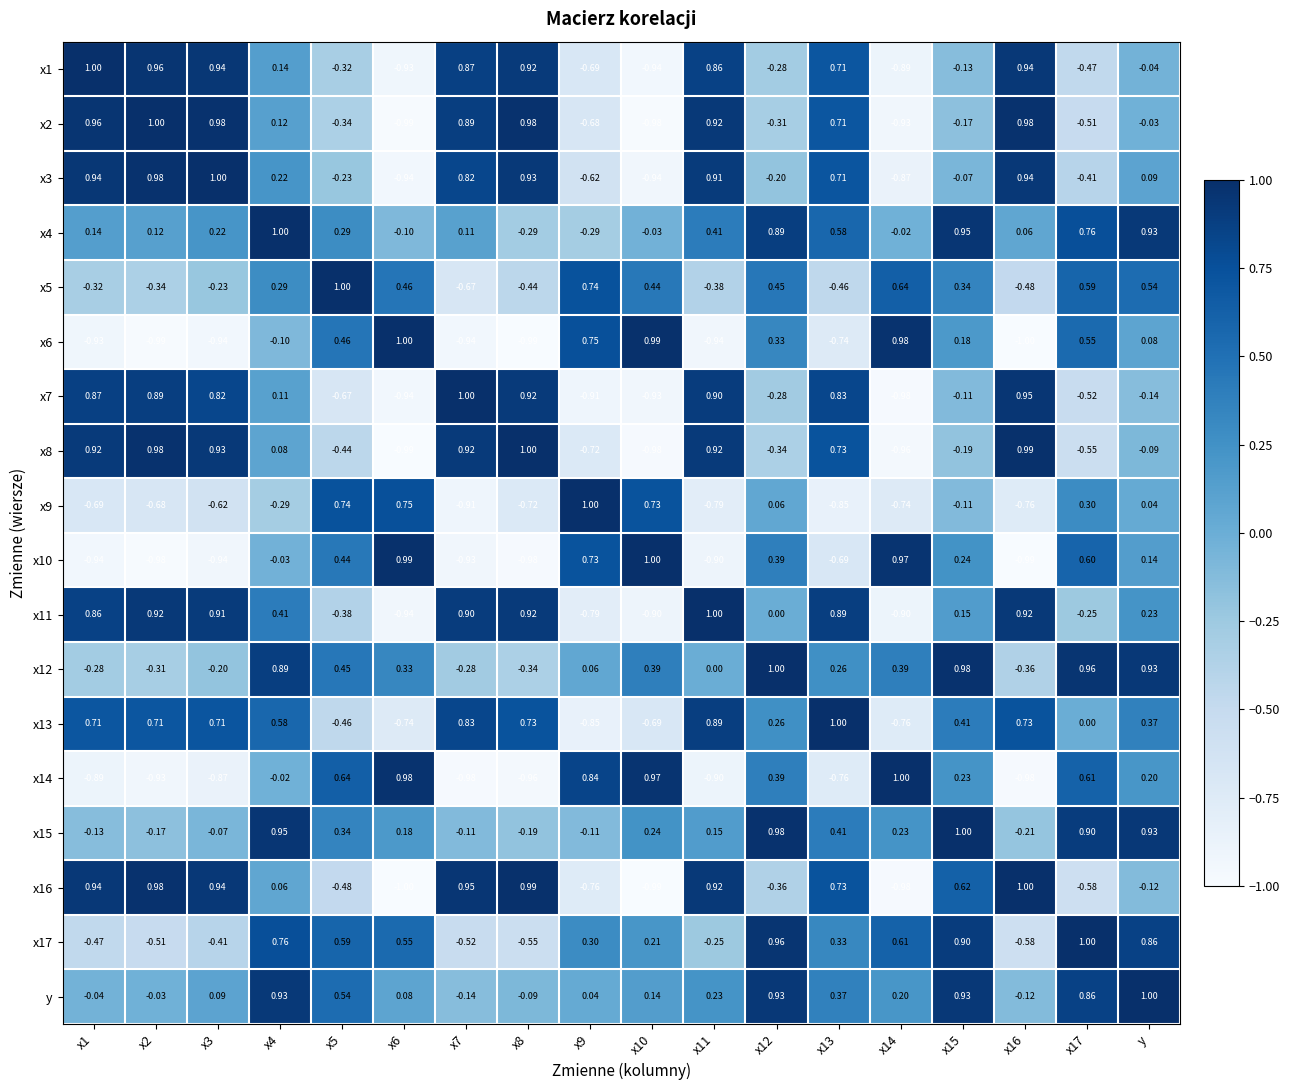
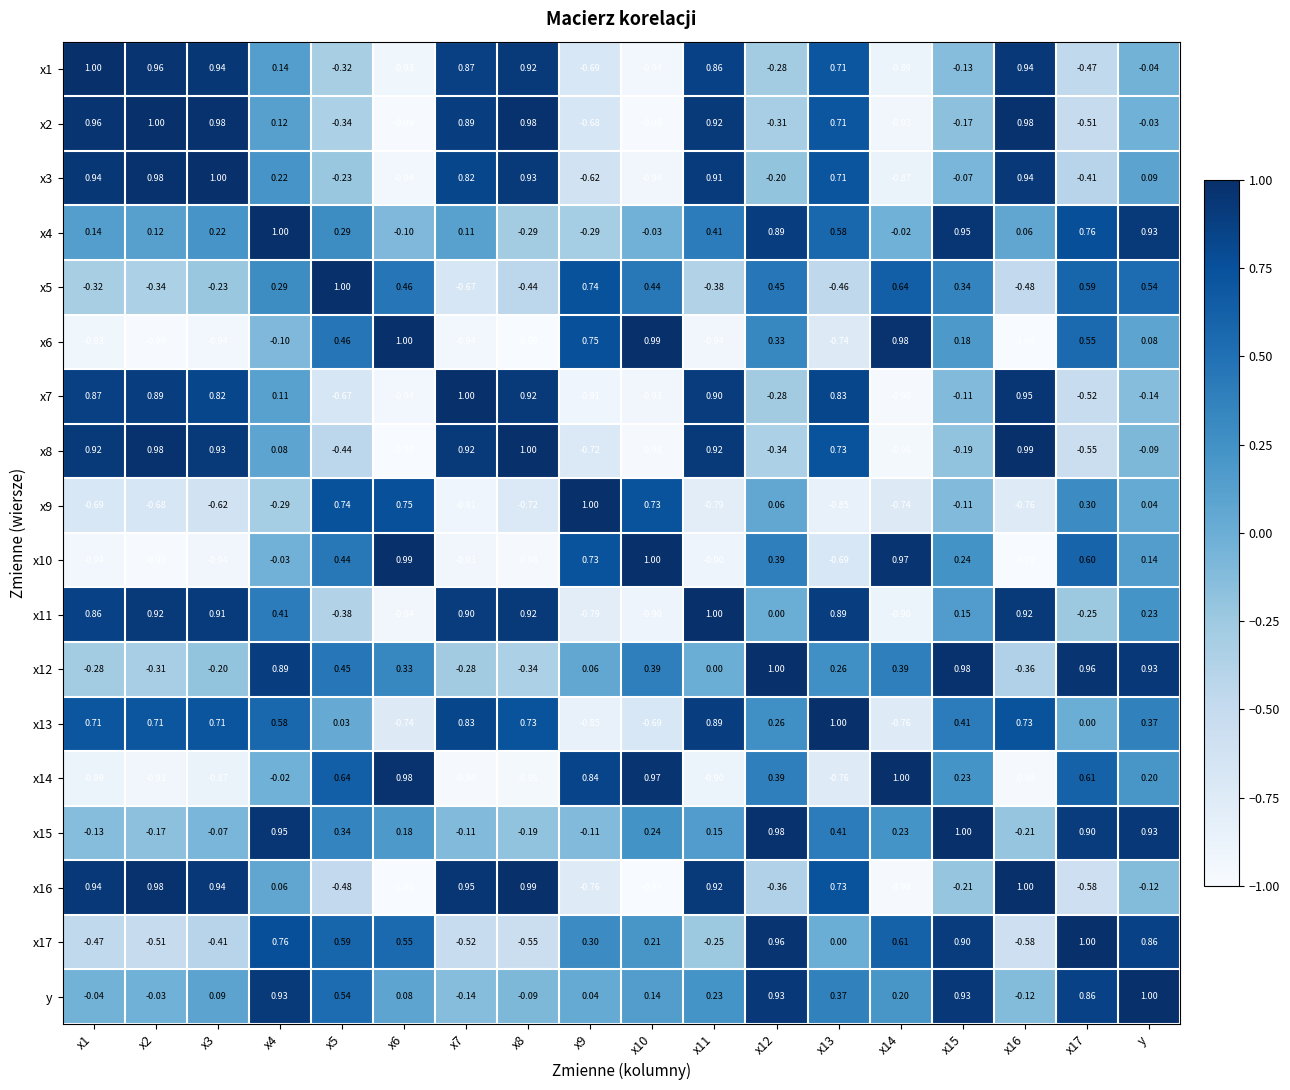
x13, x5: -0.46 -> 0.03
x16, x15: 0.62 -> -0.21
x17, x13: 0.33 -> 0.00
